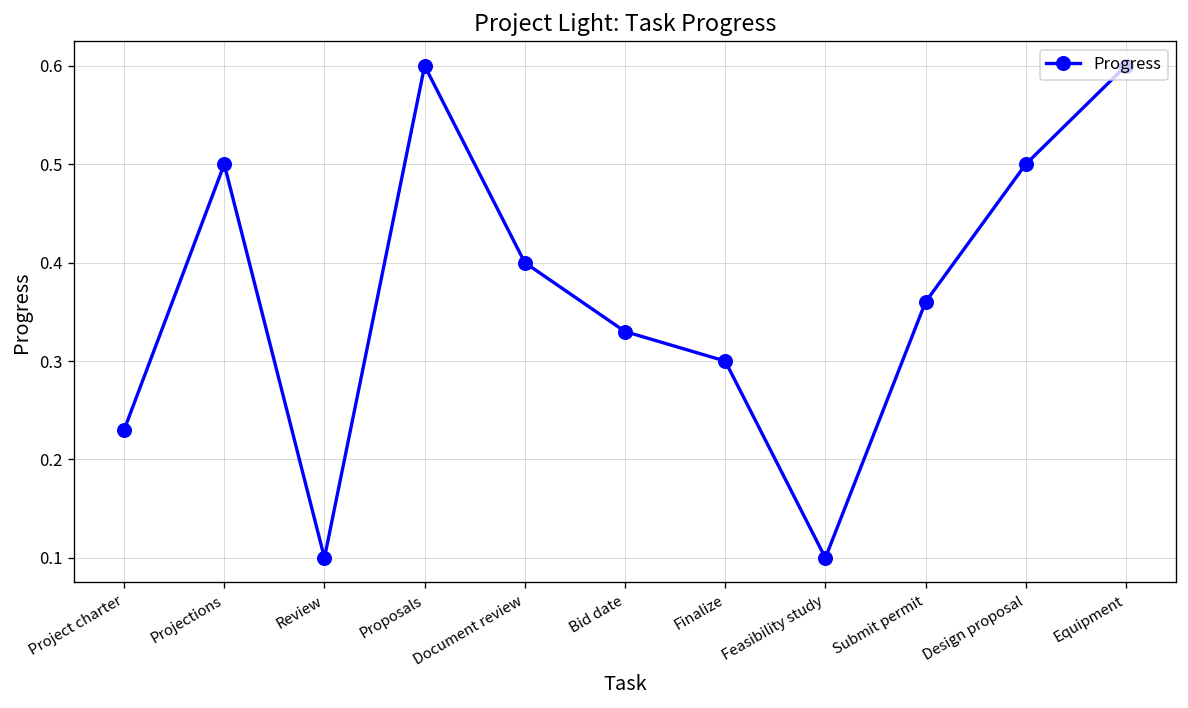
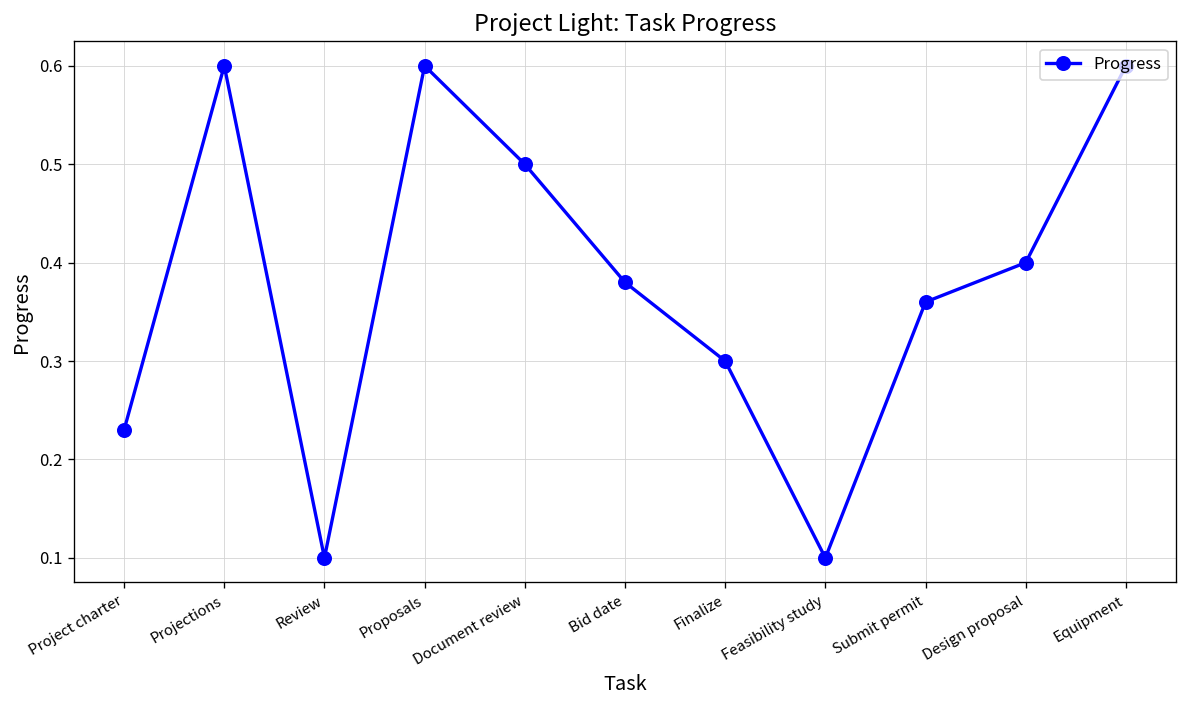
Projections: 0.5 -> 0.6
Document review: 0.4 -> 0.5
Bid date: 0.33 -> 0.38
Design proposal: 0.5 -> 0.4
